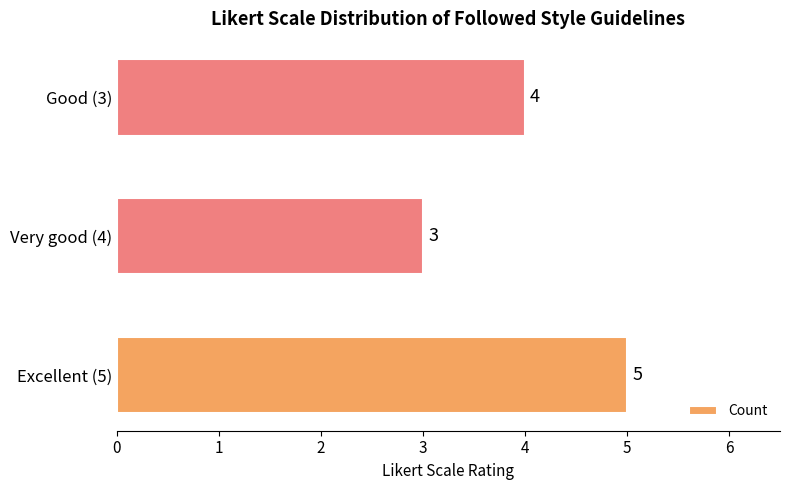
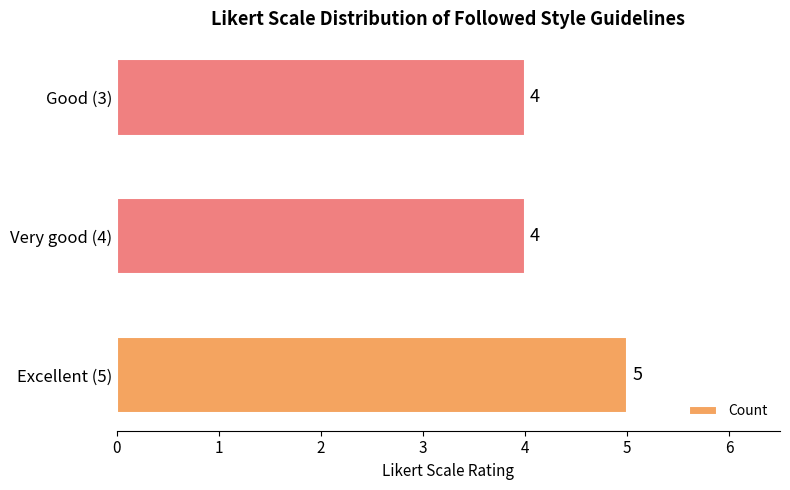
Very good (4): 3 -> 4
